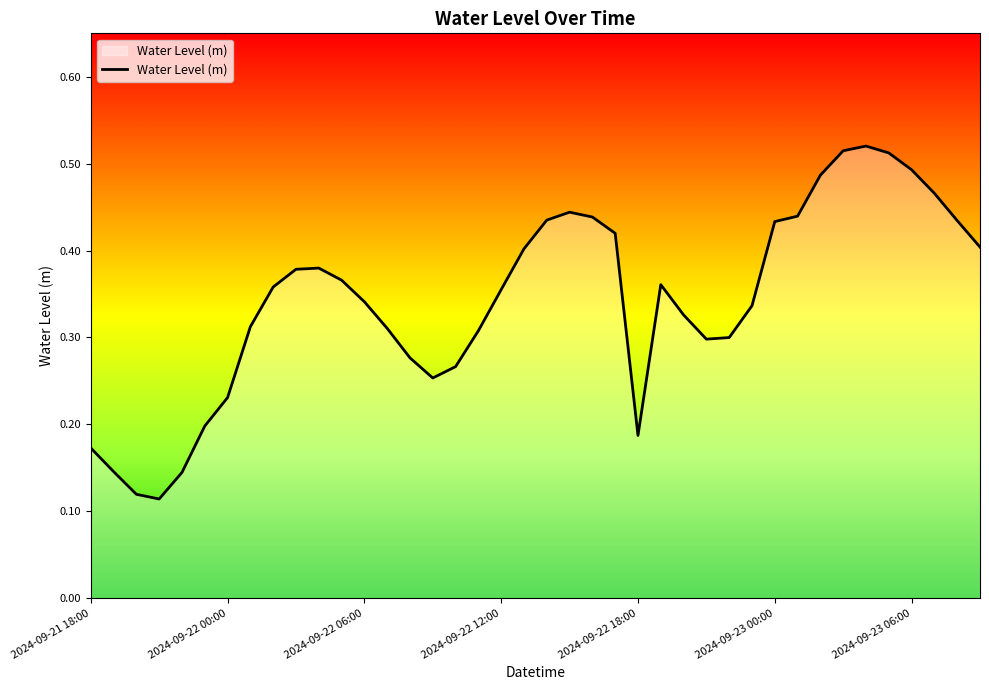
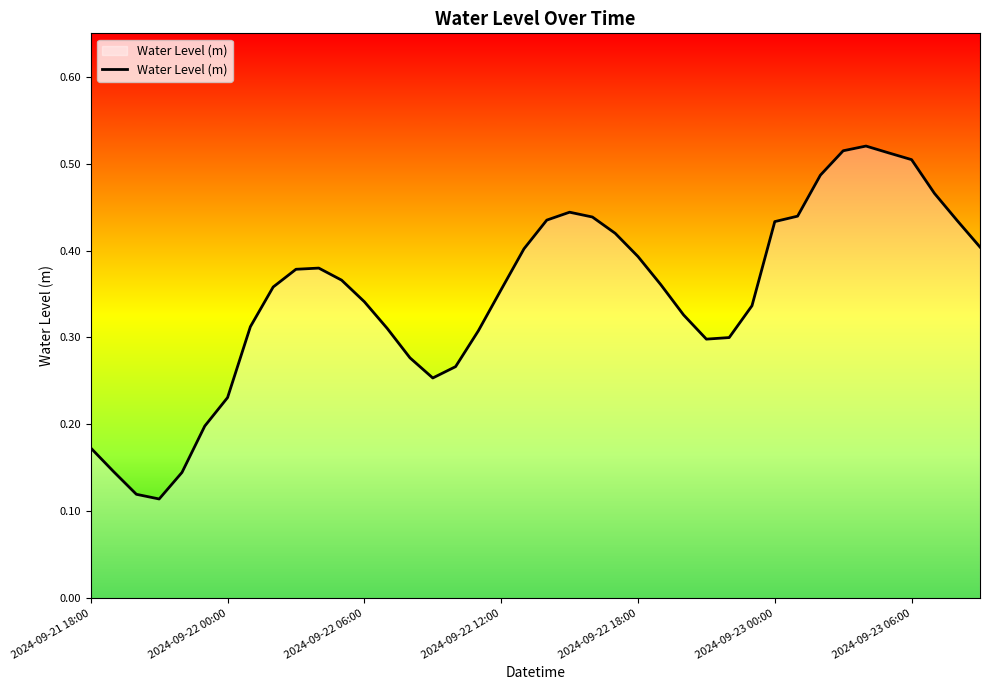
2024-09-22 18:00: 0.19 -> 0.39
2024-09-23 06:00: 0.49 -> 0.50
